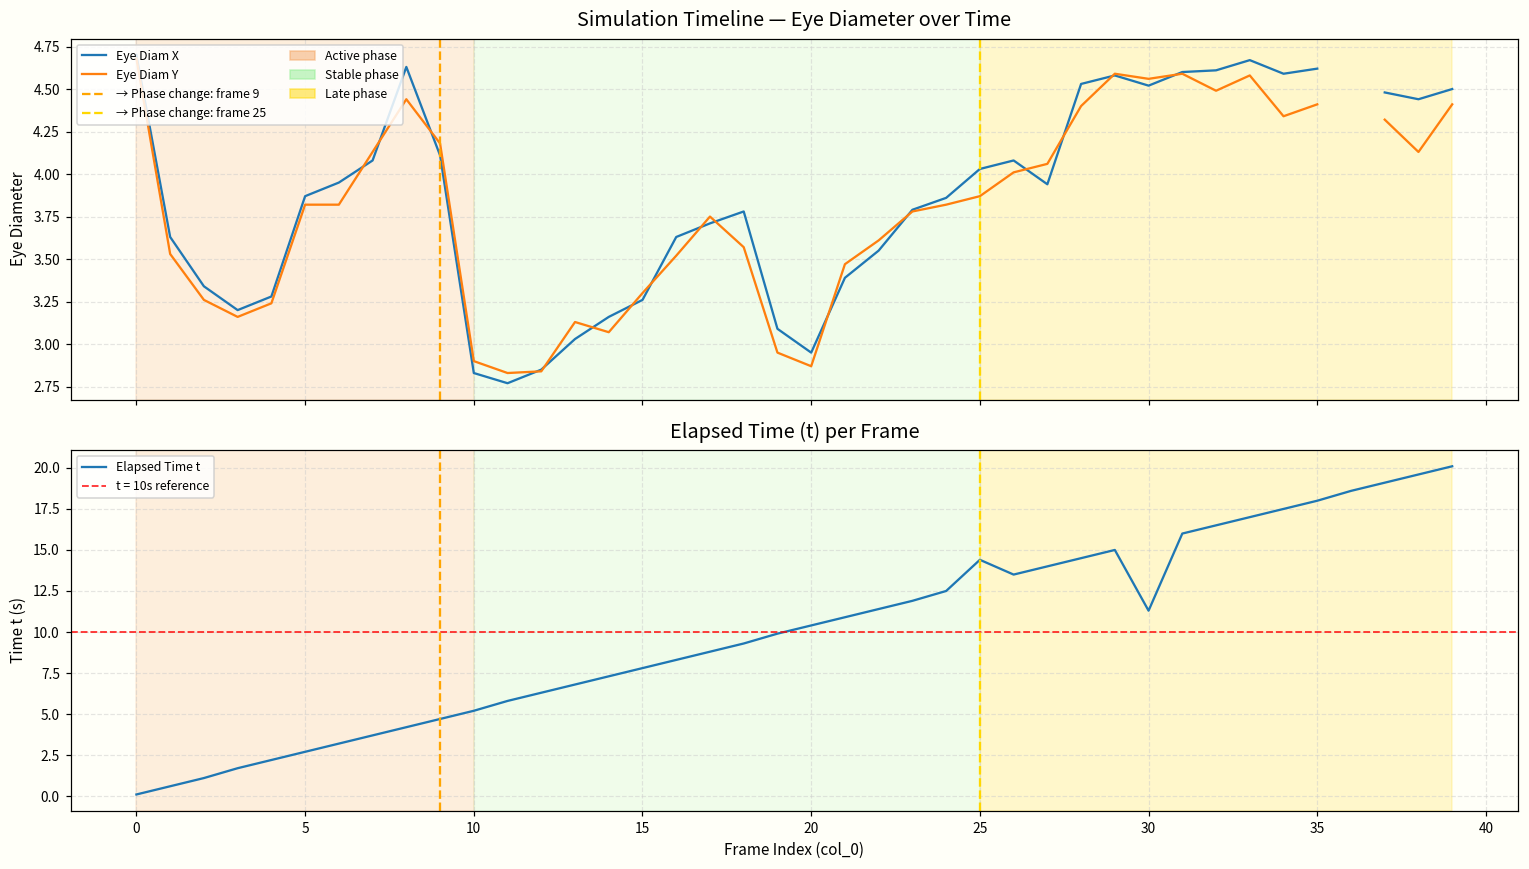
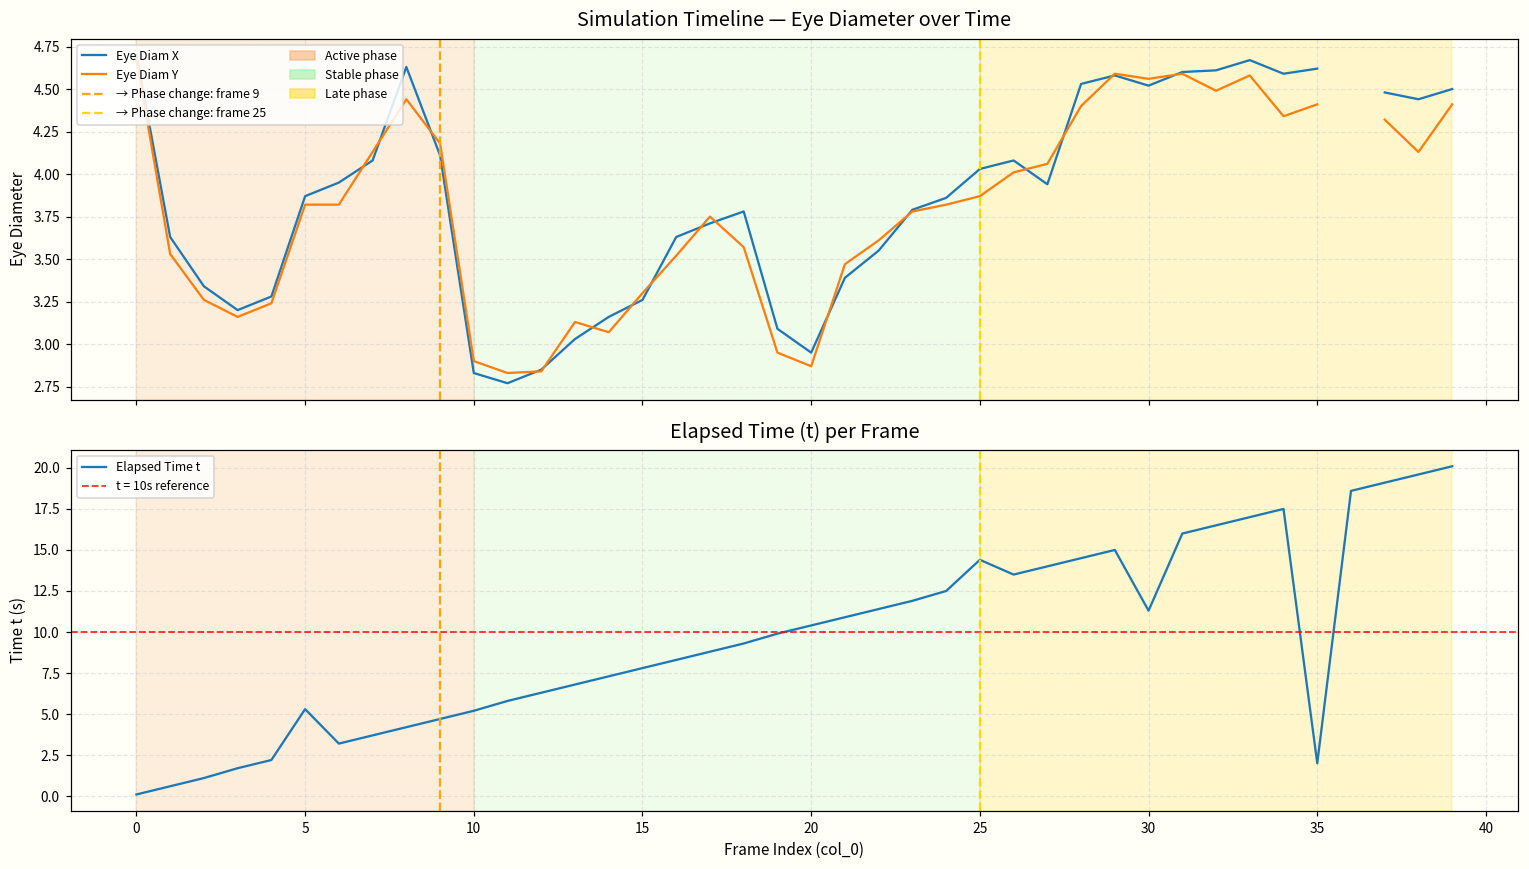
Elapsed Time (t) per Frame, 5: 2.7 -> 5.3
Elapsed Time (t) per Frame, 35: 18 -> 2
